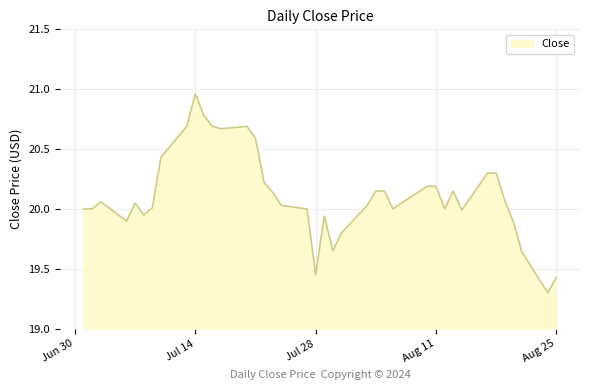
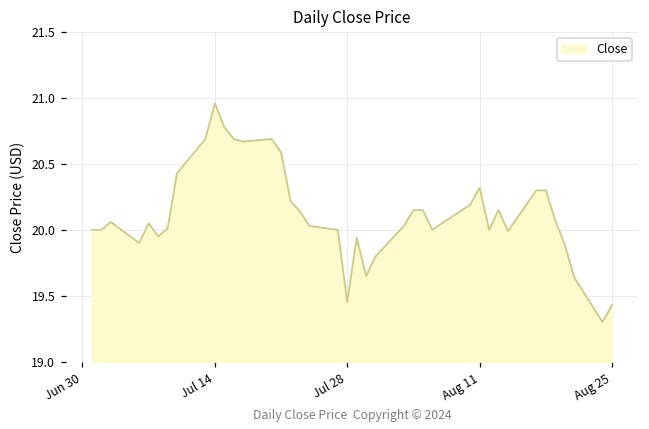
Aug 11: 20.19 -> 20.32
